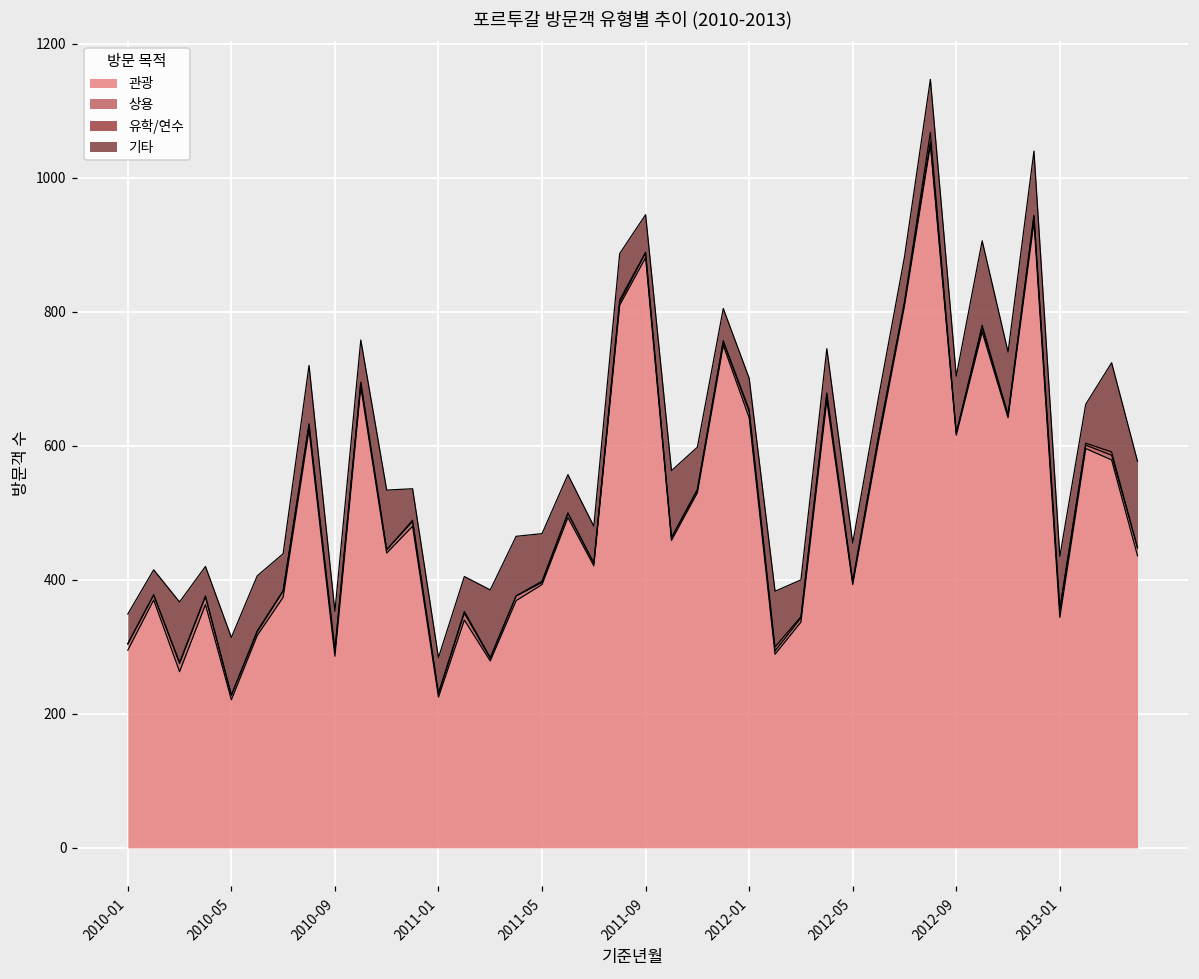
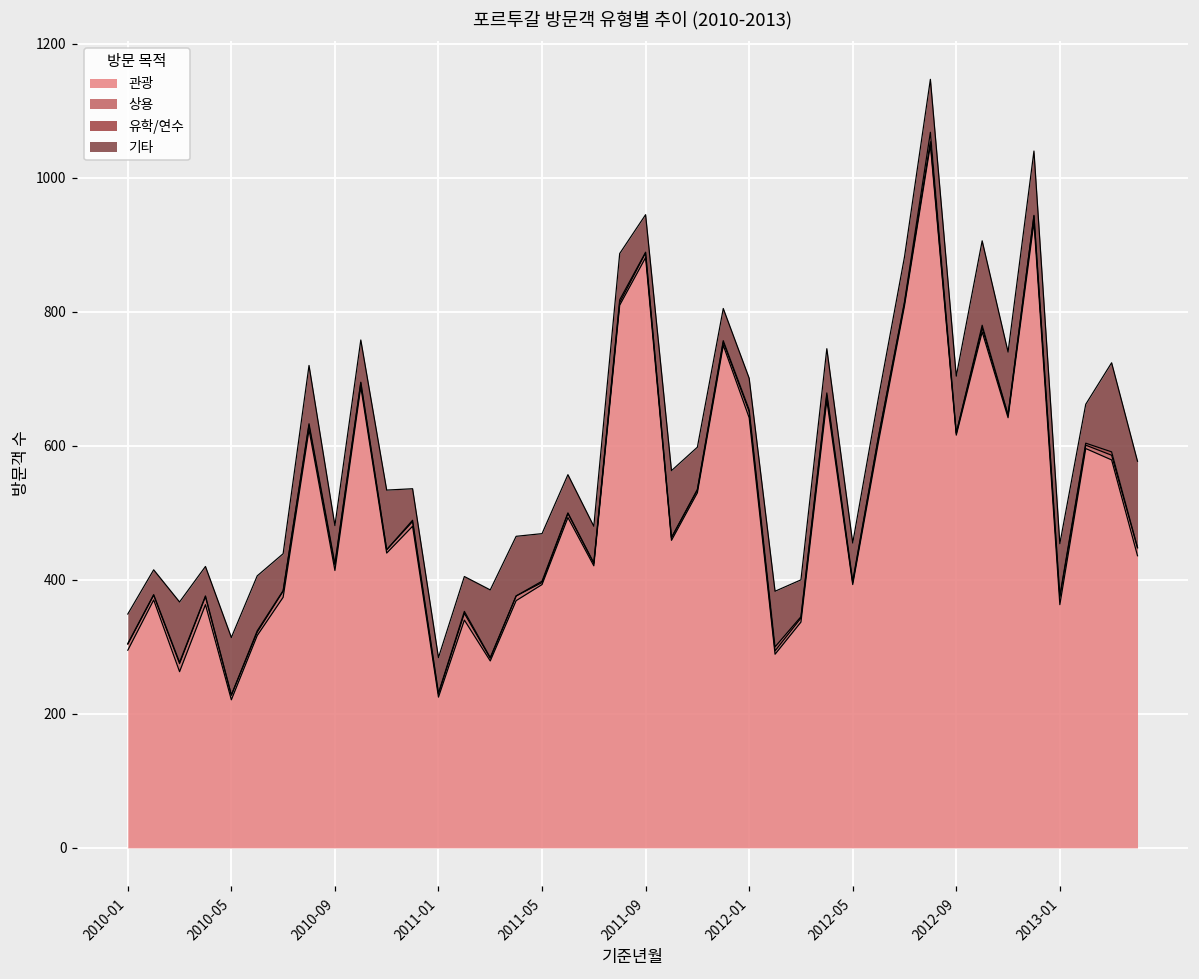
관광, 2010-09: 290 -> 410
관광, 2013-01: 340 -> 360
